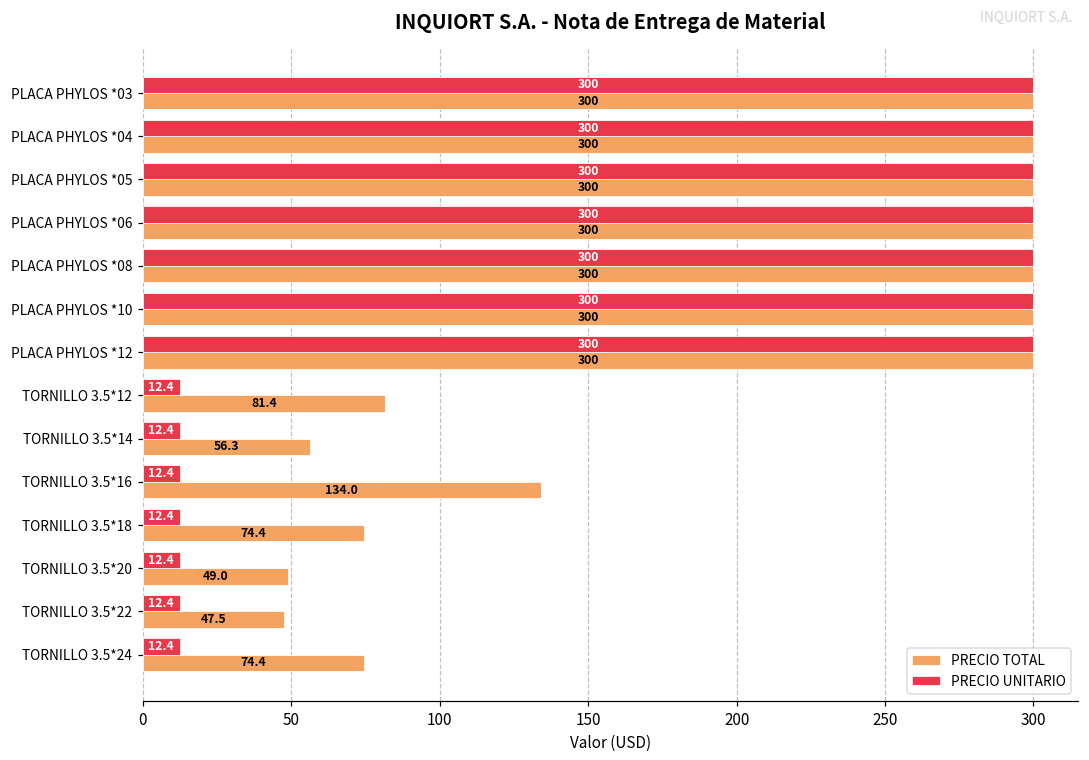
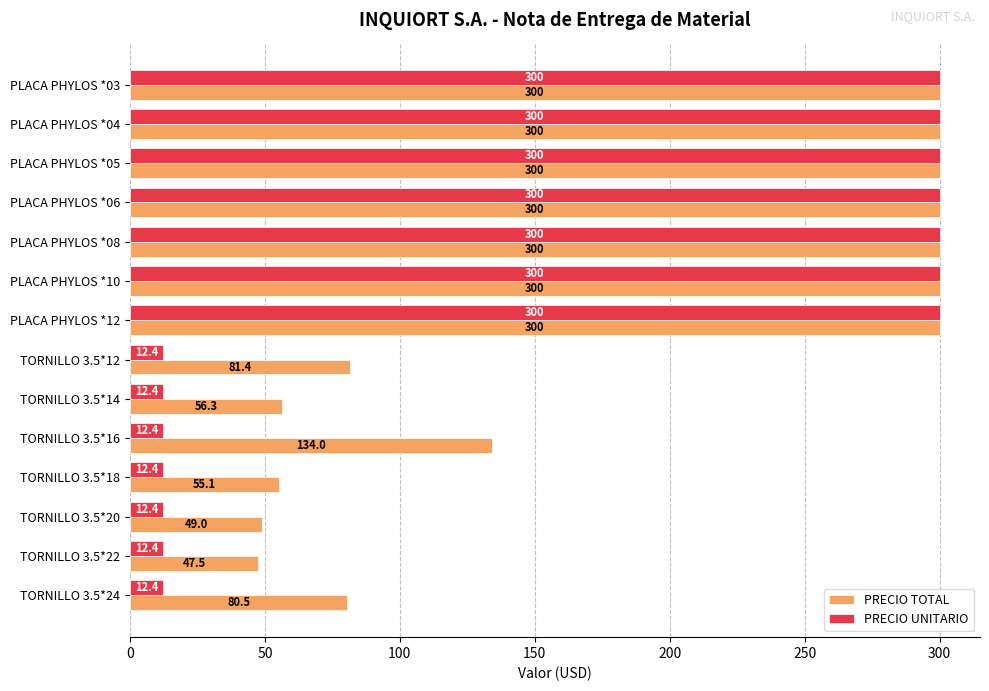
PRECIO TOTAL, TORNILLO 3.5*18: 74.4 -> 55.1
PRECIO TOTAL, TORNILLO 3.5*24: 74.4 -> 80.5
